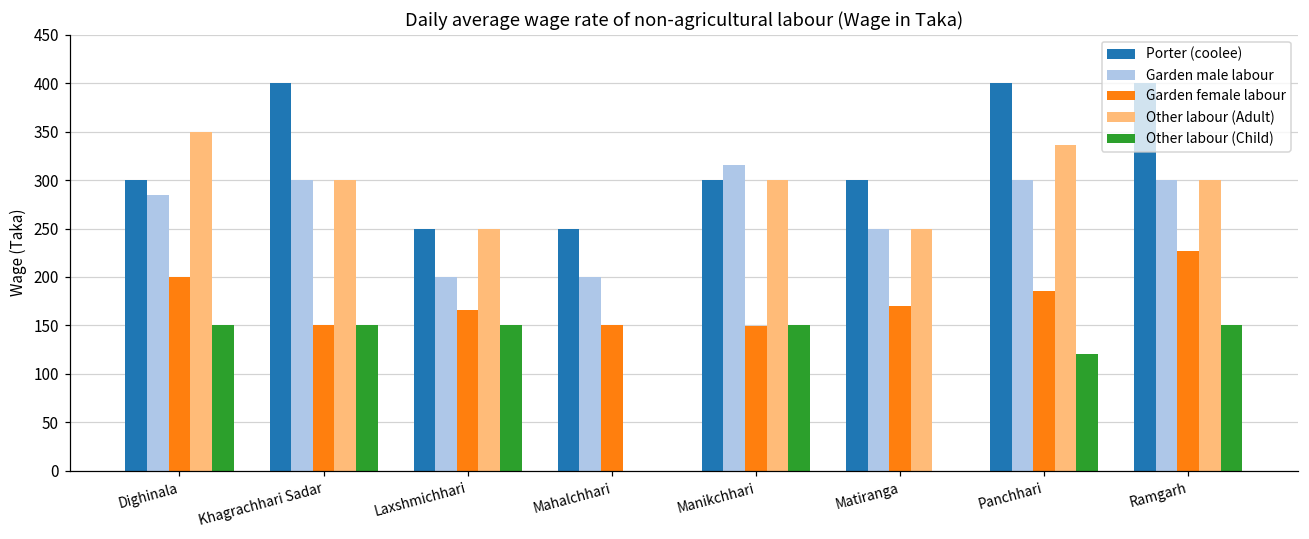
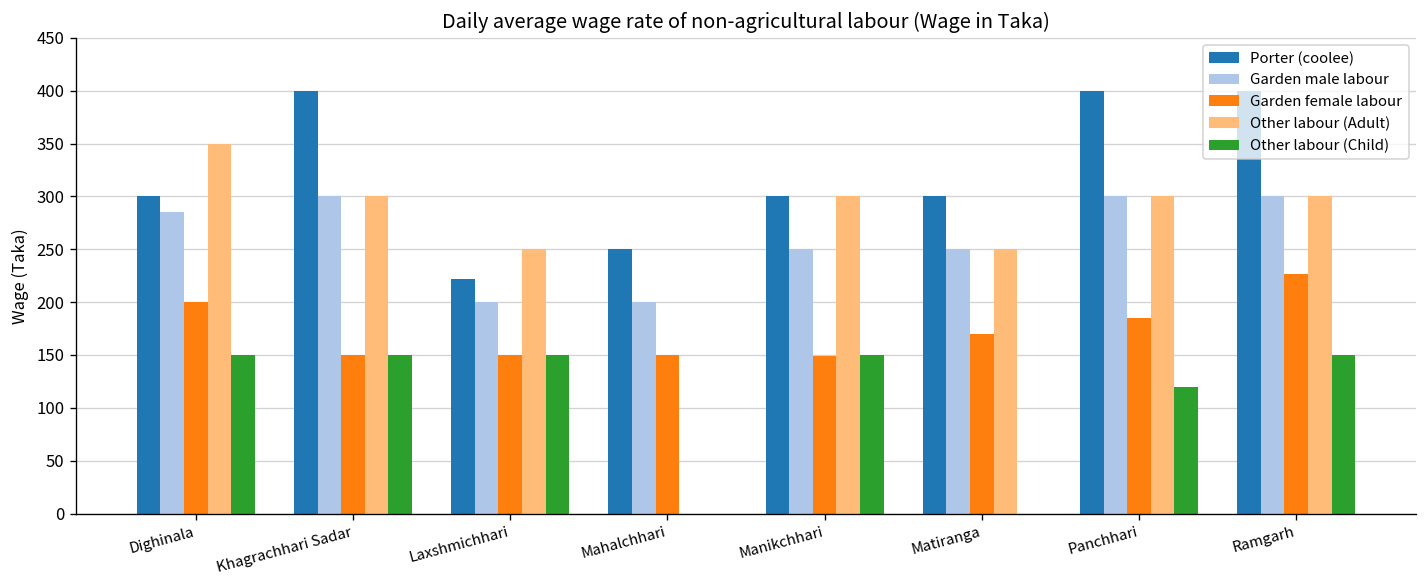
Porter (coolee), Laxshmichhari: 250 -> 220
Garden female labour, Laxshmichhari: 170 -> 150
Garden male labour, Manikchhari: 320 -> 250
Other labour (Adult), Panchhari: 340 -> 300
